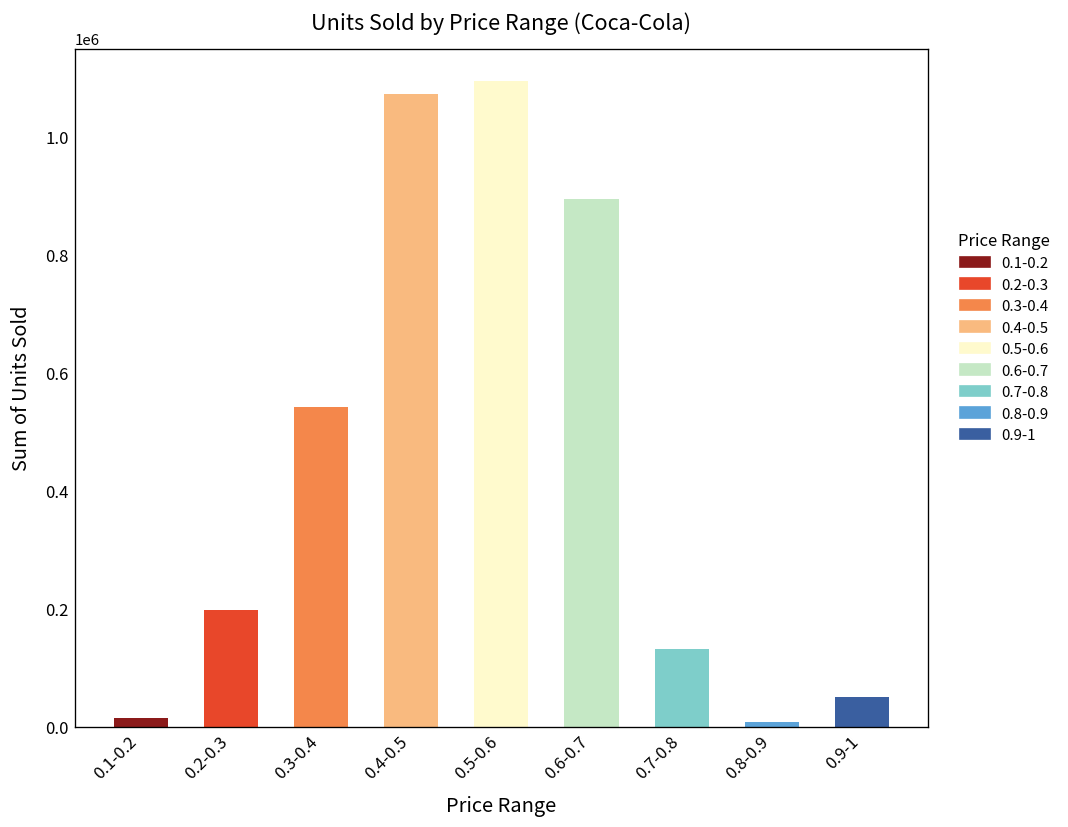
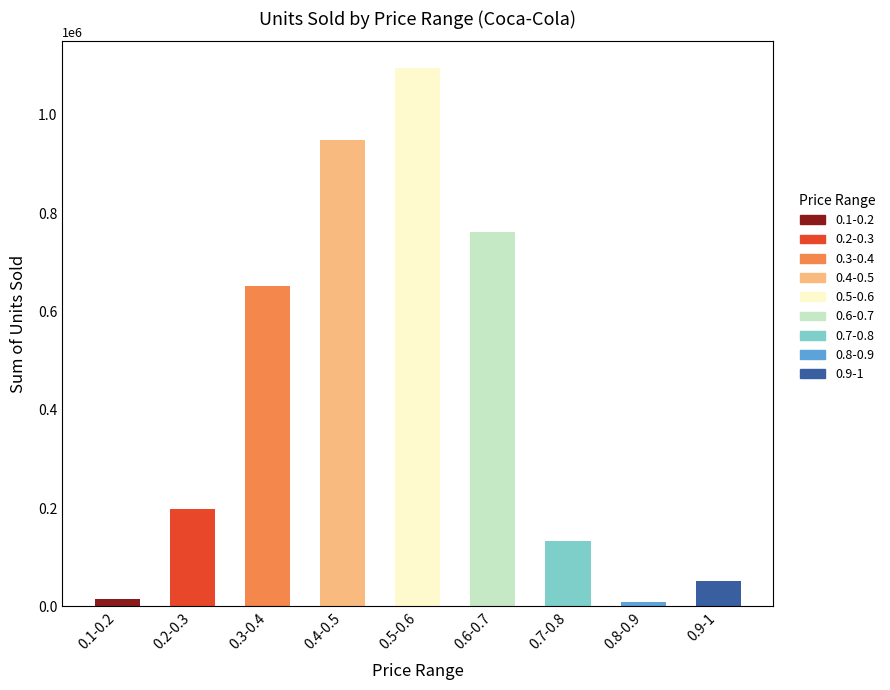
0.3-0.4: 540000 -> 650000
0.4-0.5: 1070000 -> 950000
0.6-0.7: 890000 -> 760000
